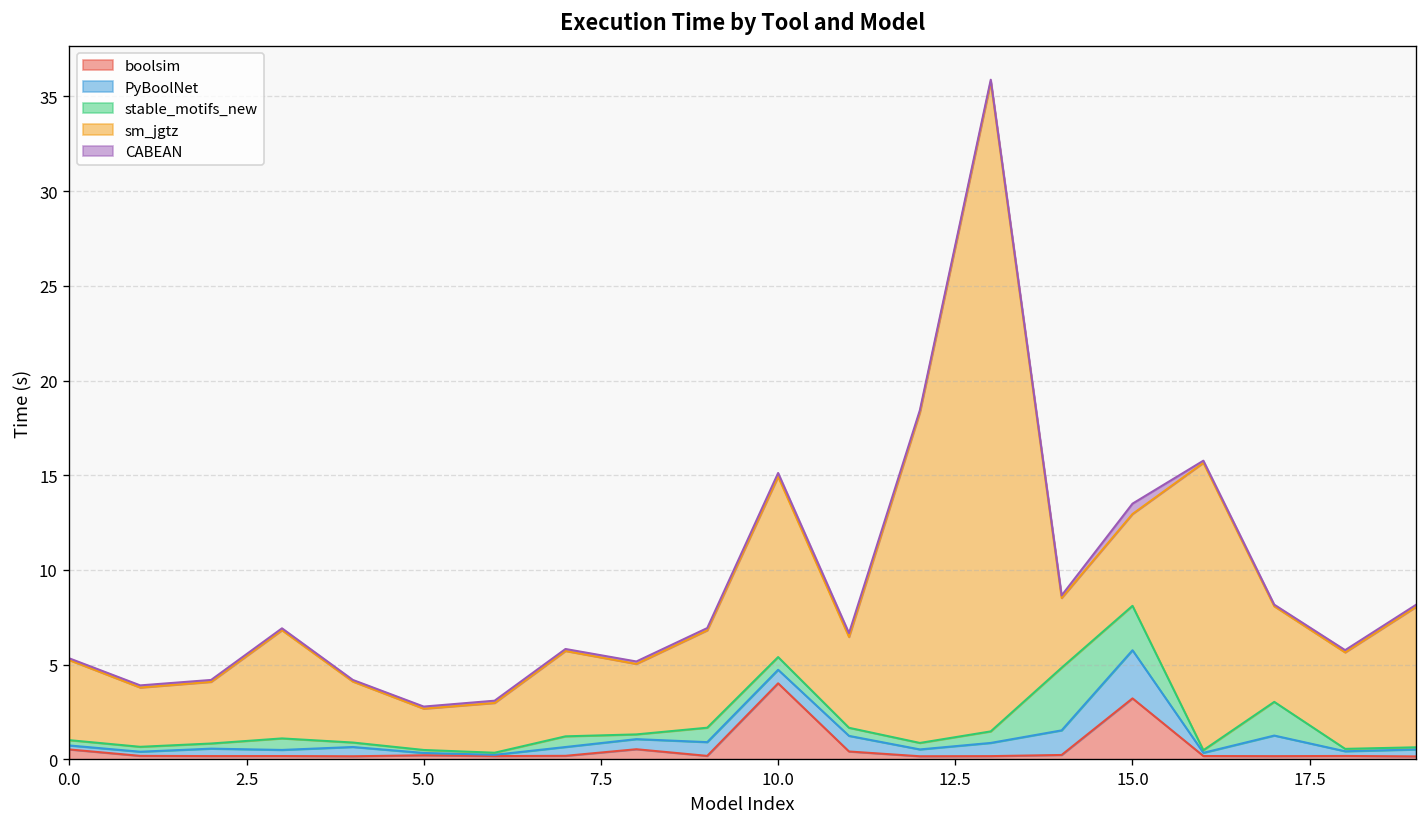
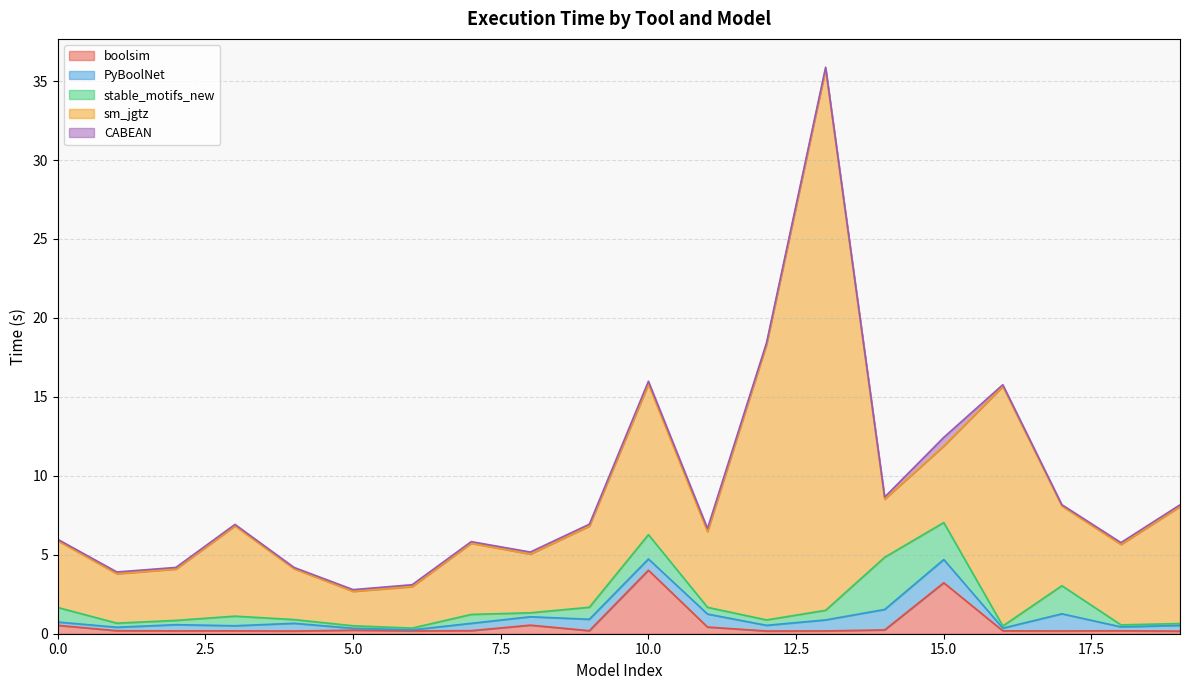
stable_motifs_new, 0.0: 0.3 -> 0.9
stable_motifs_new, 10.0: 0.7 -> 1.5
PyBoolNet, 15.0: 2.5 -> 1.5
